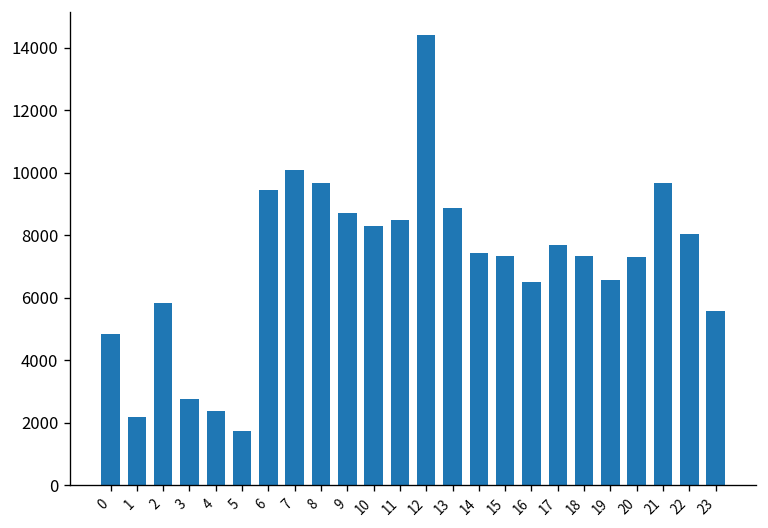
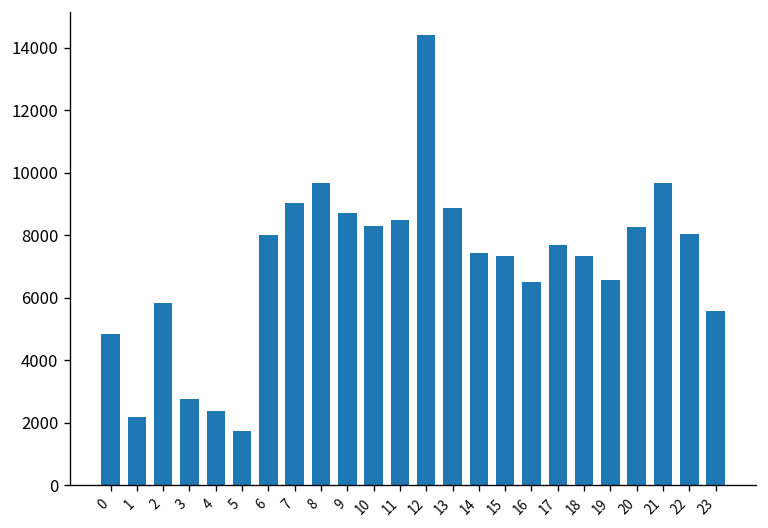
6: 9400 -> 8000
7: 10100 -> 9000
20: 7300 -> 8300
